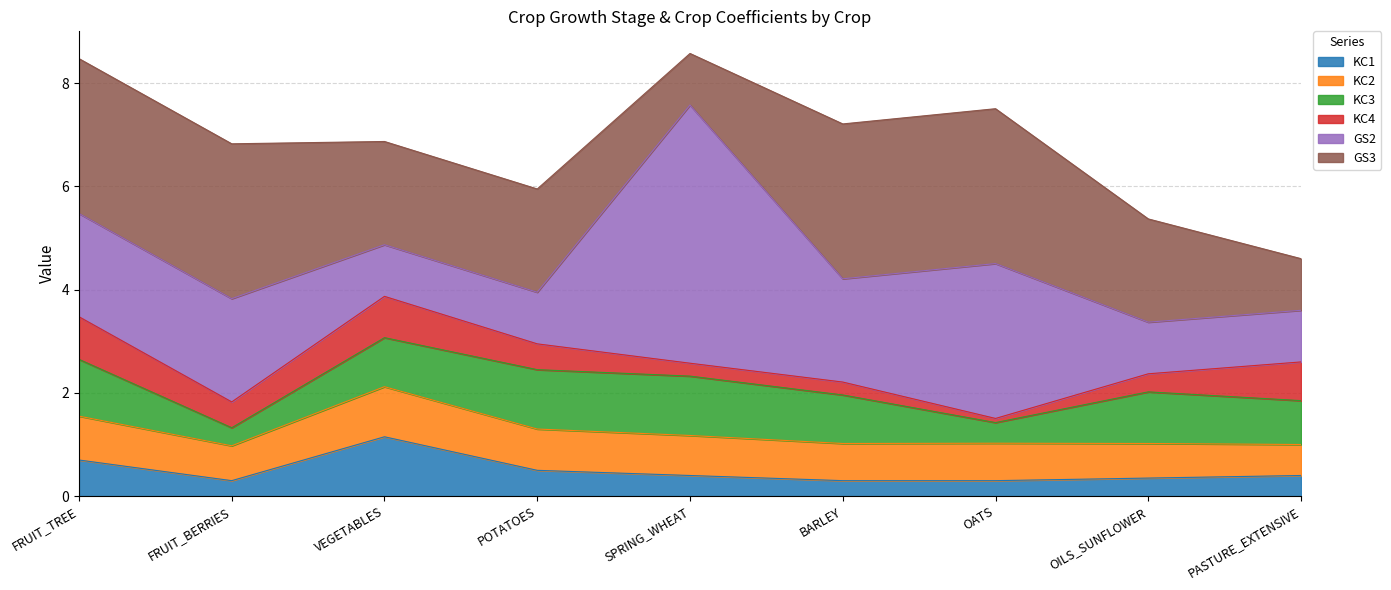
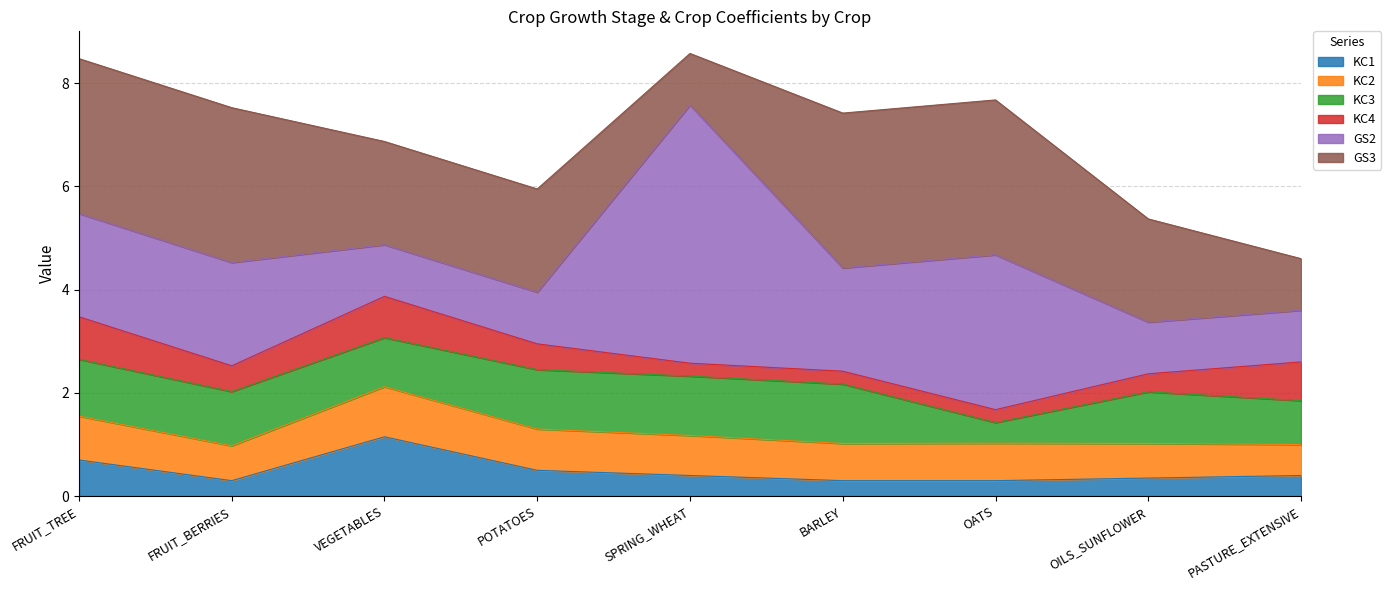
KC3, FRUIT_BERRIES: 0.4 -> 1.1
KC3, BARLEY: 0.9 -> 1.2
KC4, OATS: 0.1 -> 0.3
